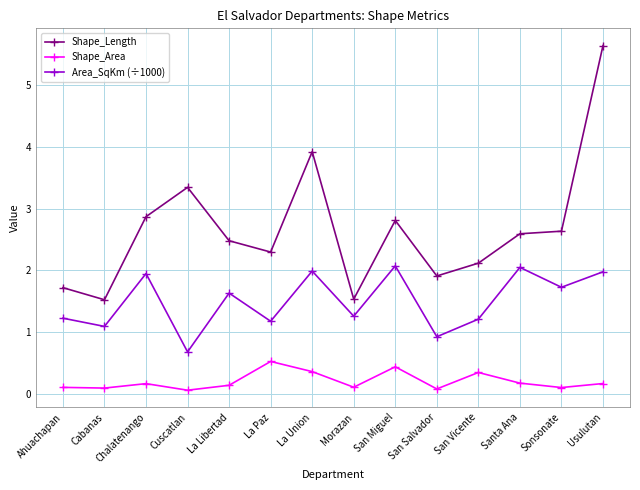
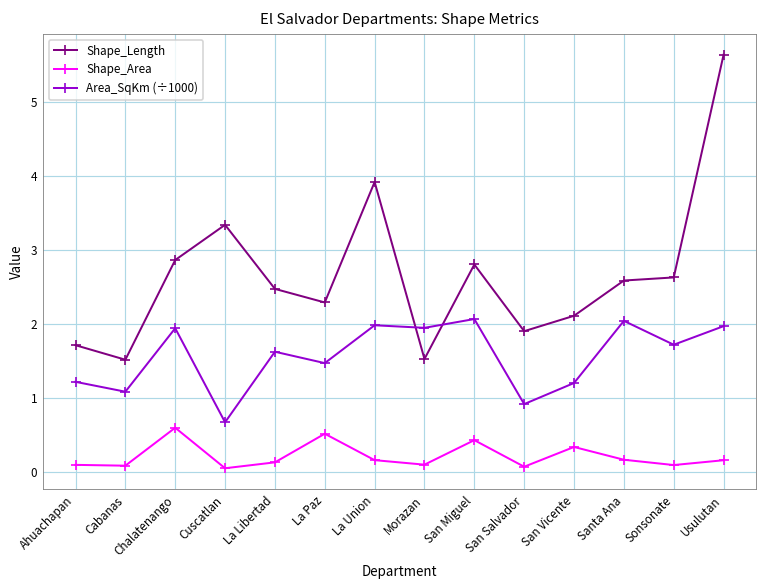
Shape_Area, Chalatenango: 0.2 -> 0.6
Area_SqKm (÷1000), La Paz: 1.2 -> 1.5
Shape_Area, La Union: 0.4 -> 0.2
Area_SqKm (÷1000), Morazan: 1.3 -> 2.0
